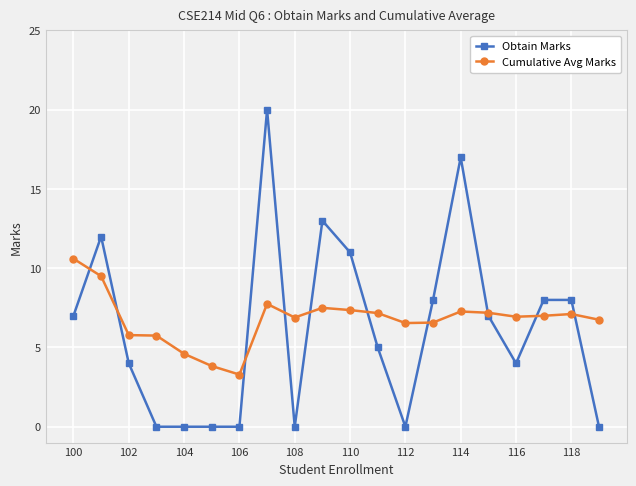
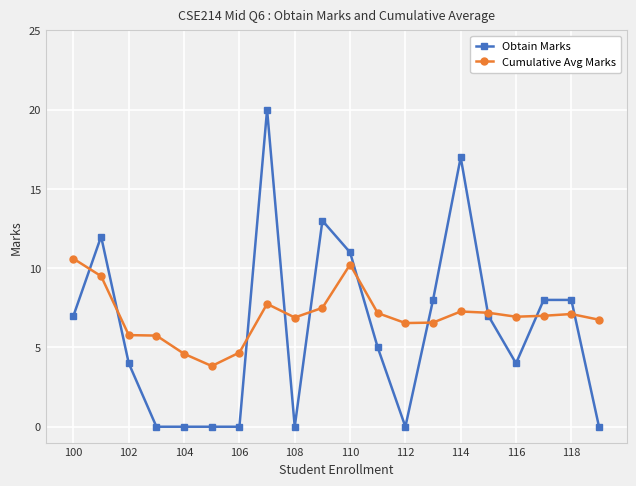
Cumulative Avg Marks, 106: 3.3 -> 4.7
Cumulative Avg Marks, 110: 7.4 -> 10.2
